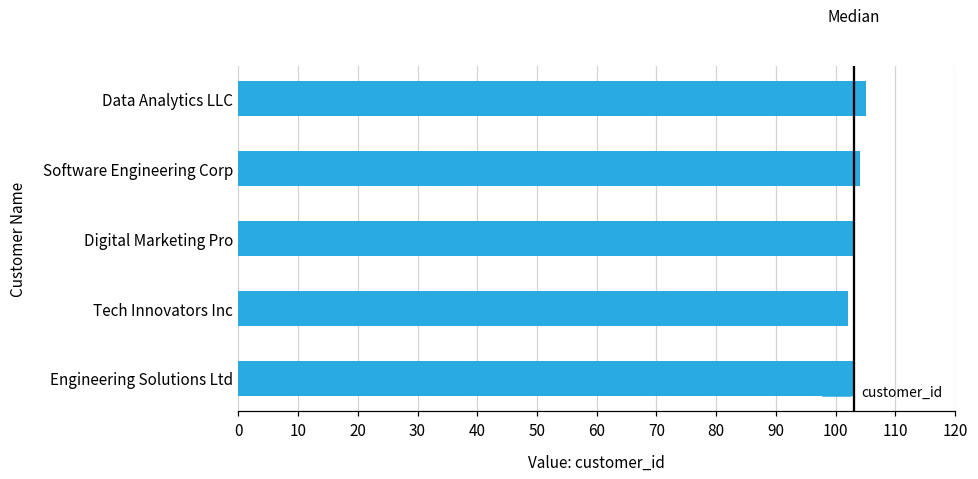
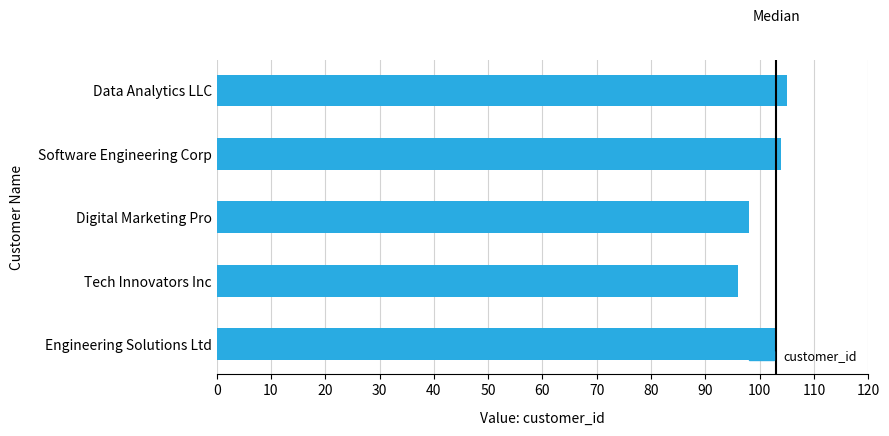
Digital Marketing Pro: 103 -> 98
Tech Innovators Inc: 102 -> 96
